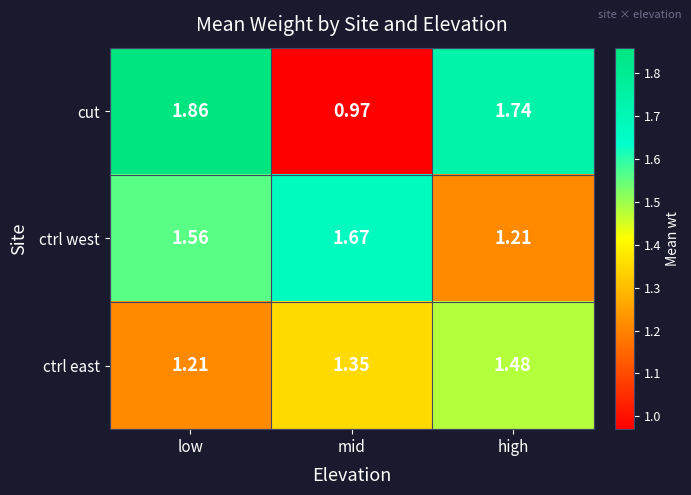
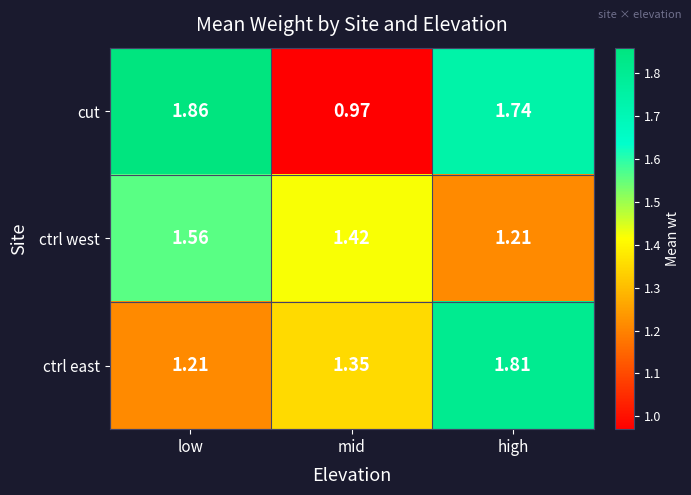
ctrl west, mid: 1.67 -> 1.42
ctrl east, high: 1.48 -> 1.81
